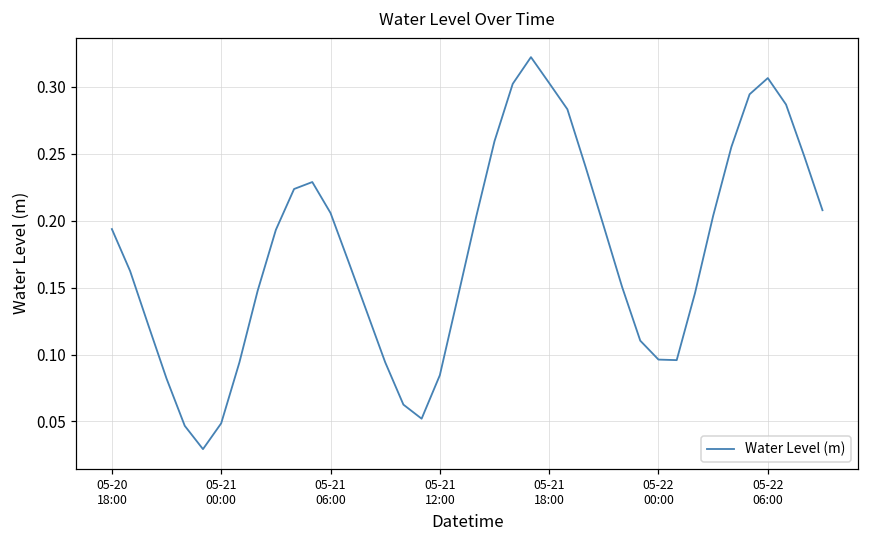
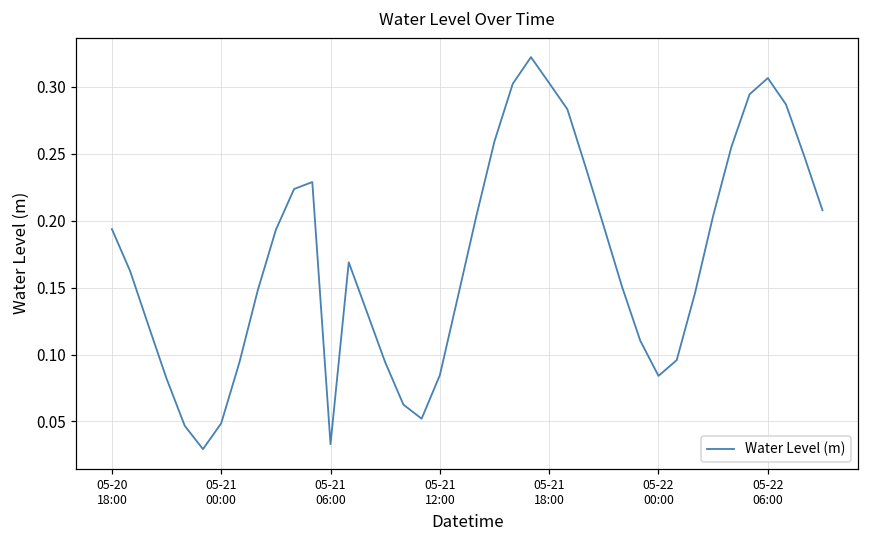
05-21 06:00: 0.206 -> 0.033
05-22 00:00: 0.096 -> 0.084
